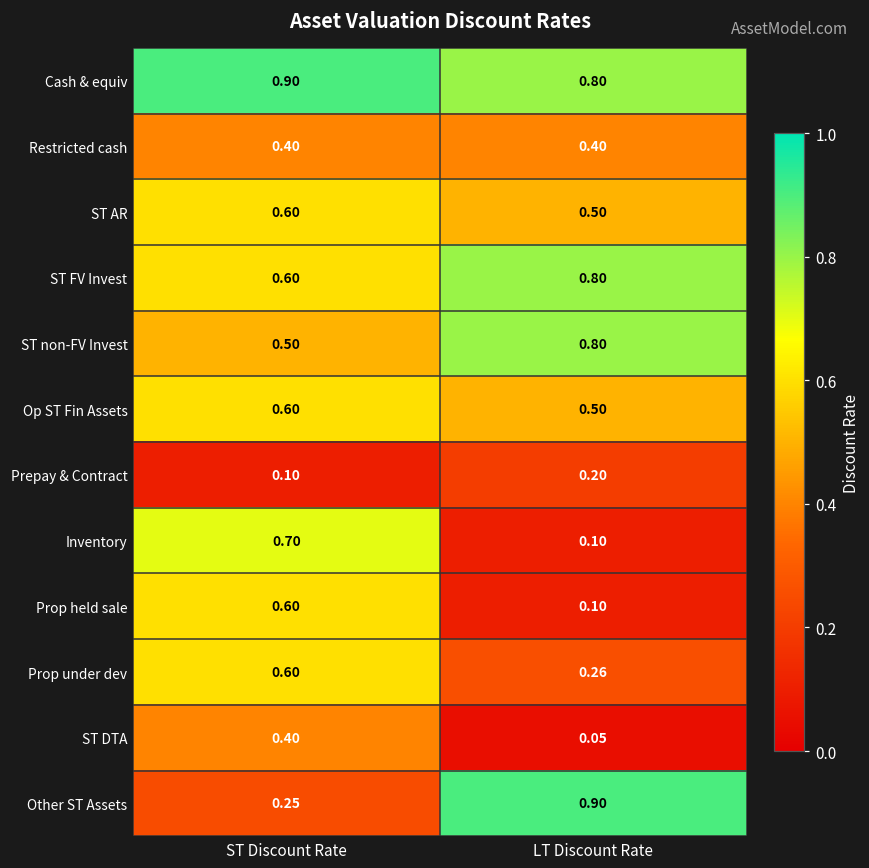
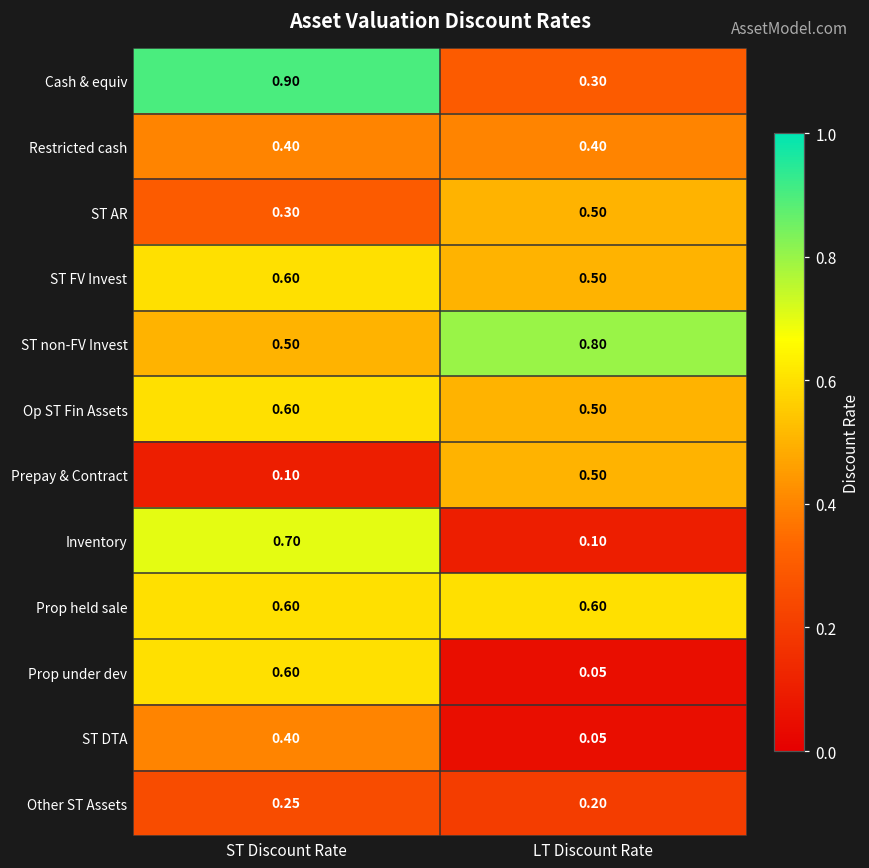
Cash & equiv, LT Discount Rate: 0.80 -> 0.30
ST AR, ST Discount Rate: 0.60 -> 0.30
ST FV Invest, LT Discount Rate: 0.80 -> 0.50
Prepay & Contract, LT Discount Rate: 0.20 -> 0.50
Prop held sale, LT Discount Rate: 0.10 -> 0.60
Prop under dev, LT Discount Rate: 0.26 -> 0.05
Other ST Assets, LT Discount Rate: 0.90 -> 0.20
